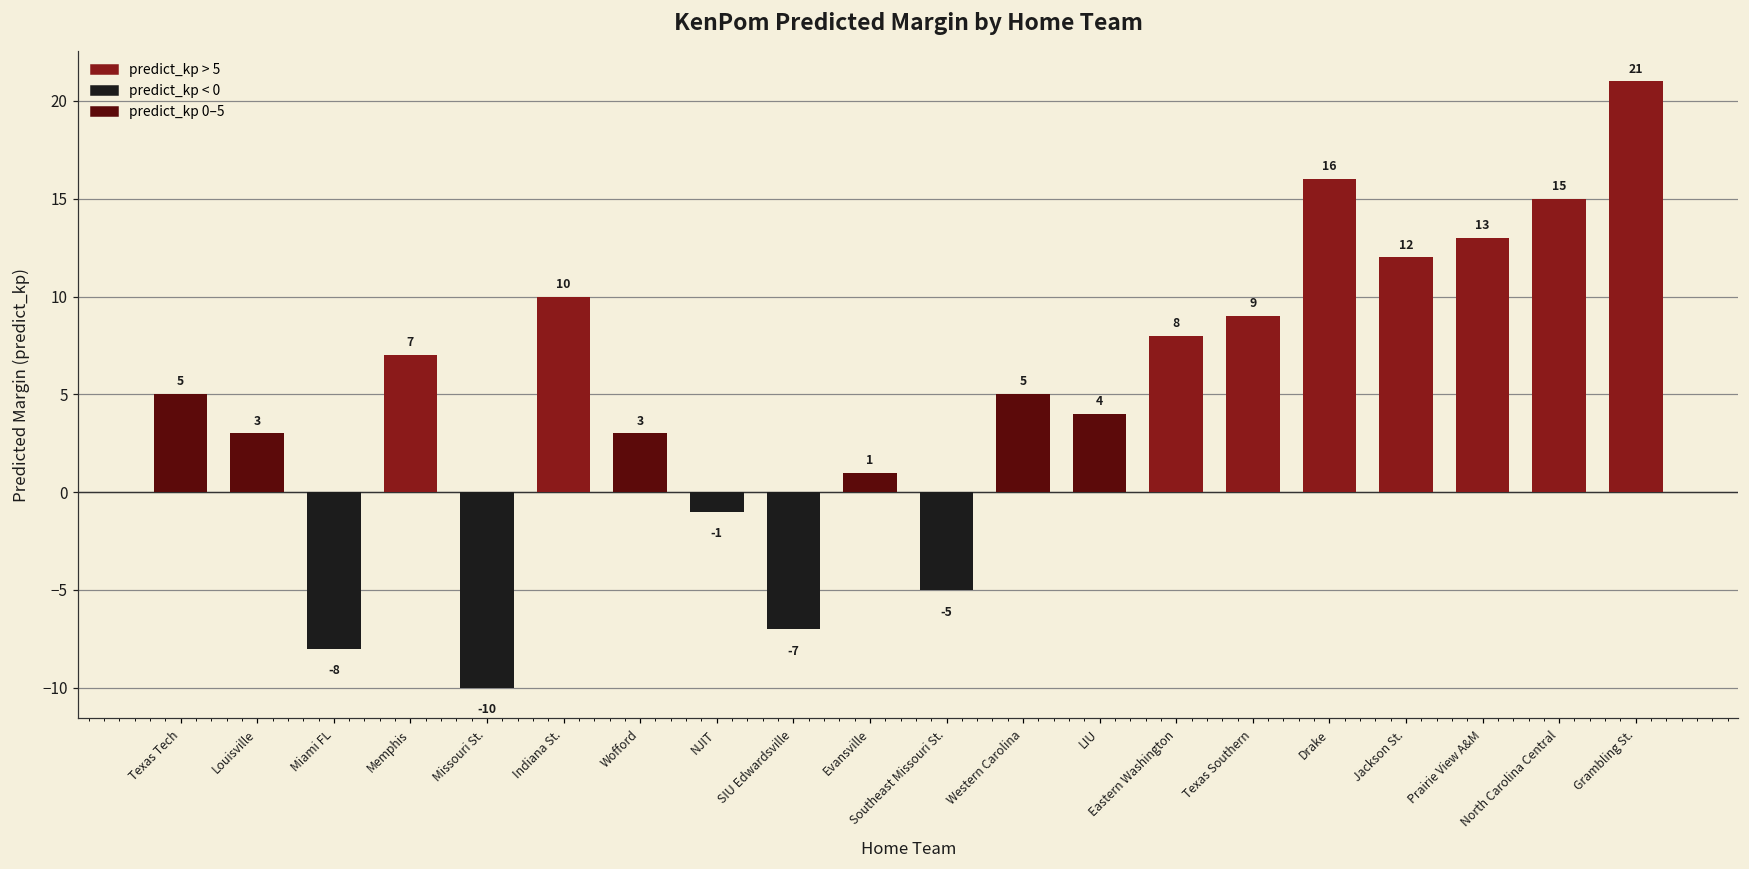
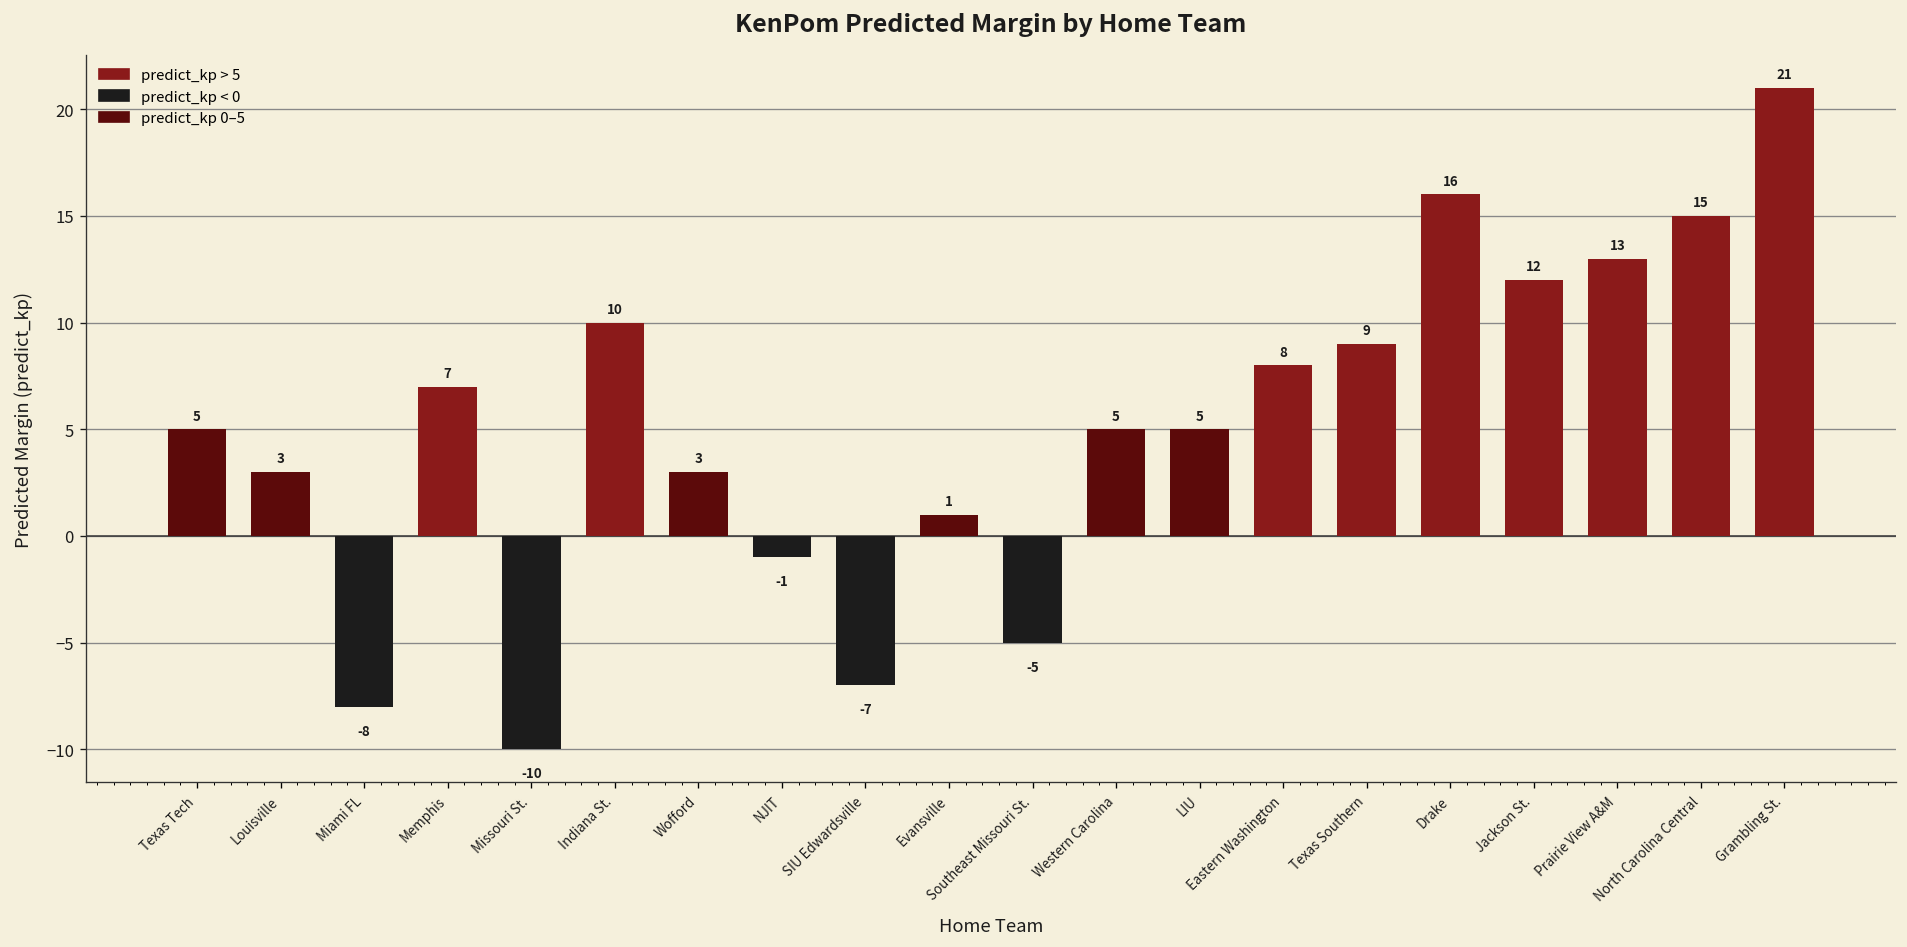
LIU: 4 -> 5
